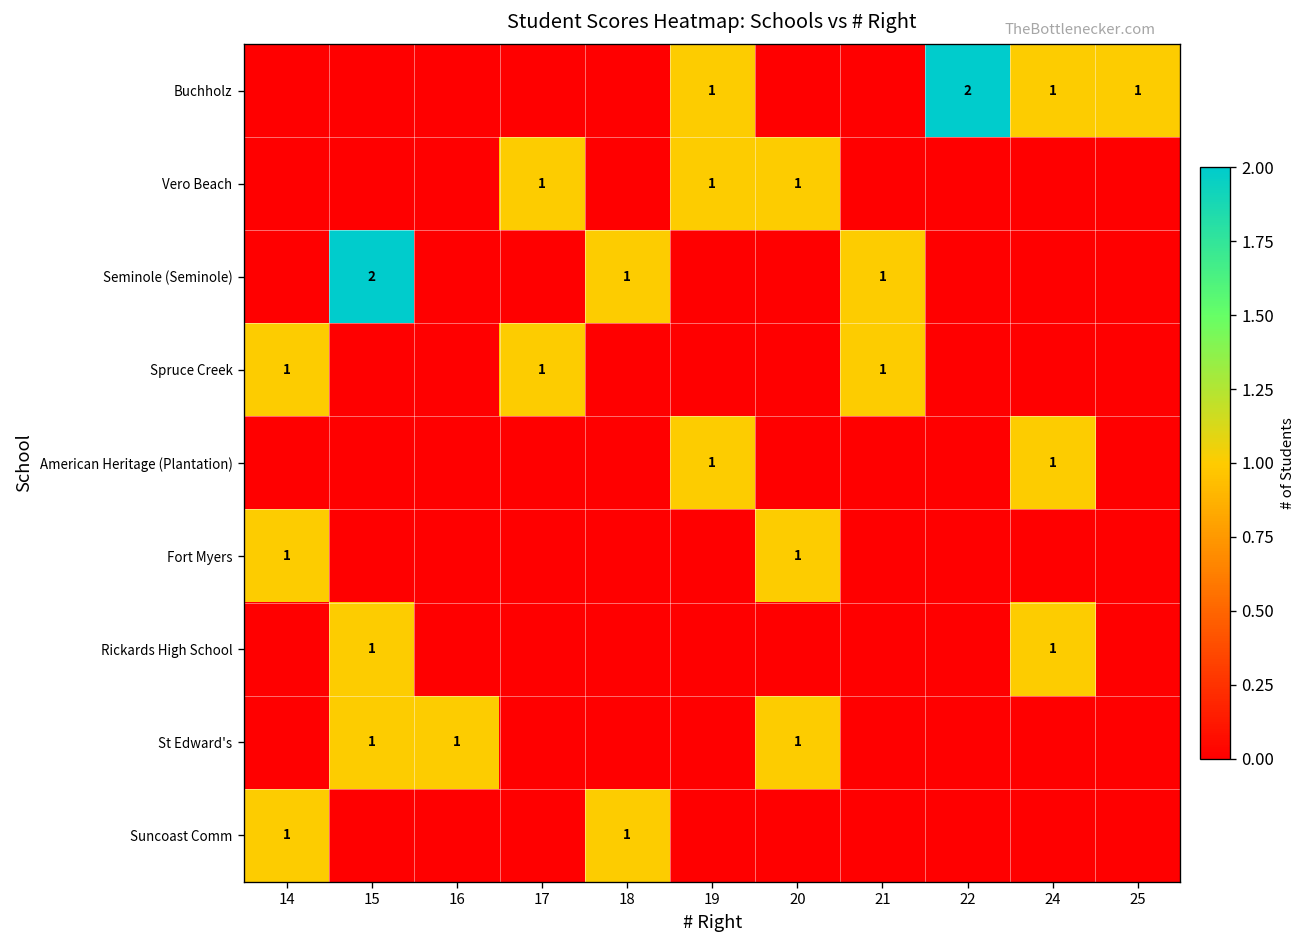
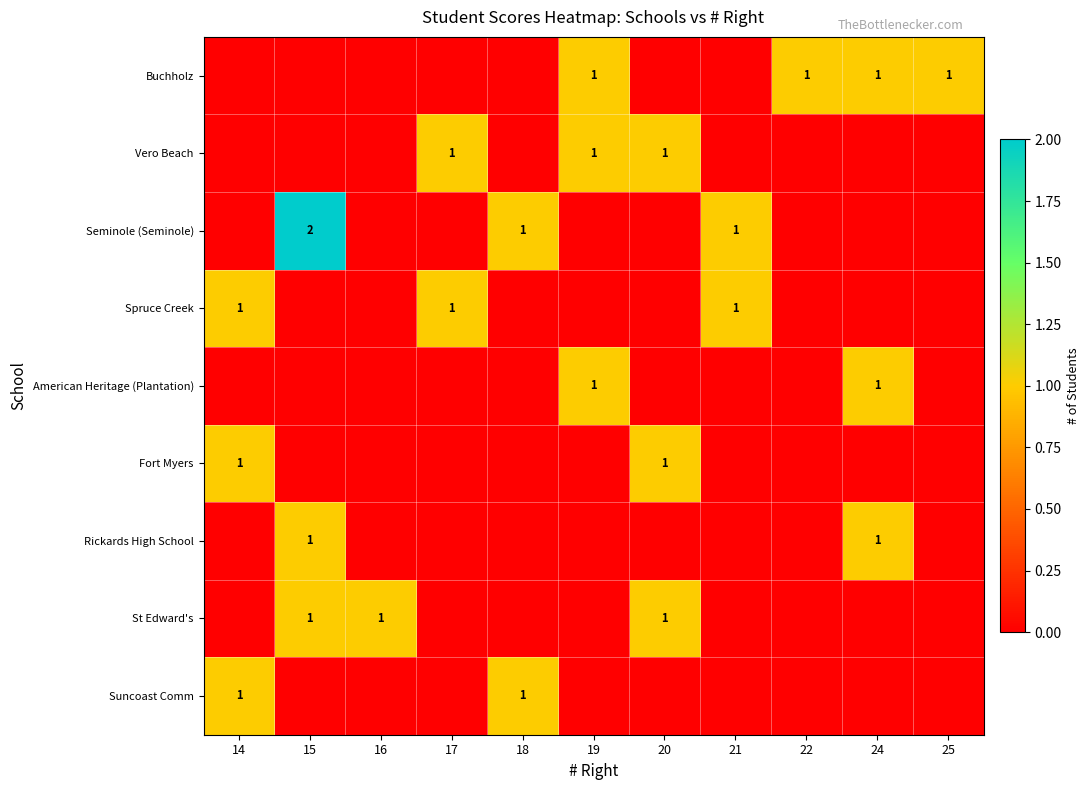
Buchholz, 22: 2 -> 1
